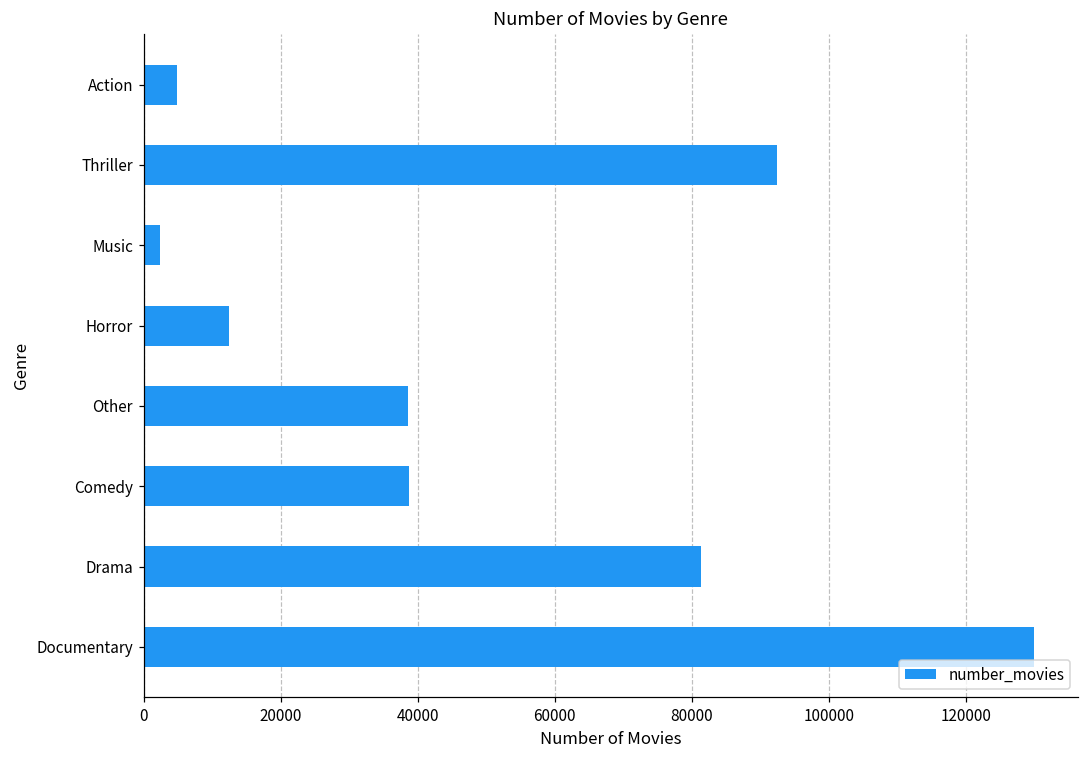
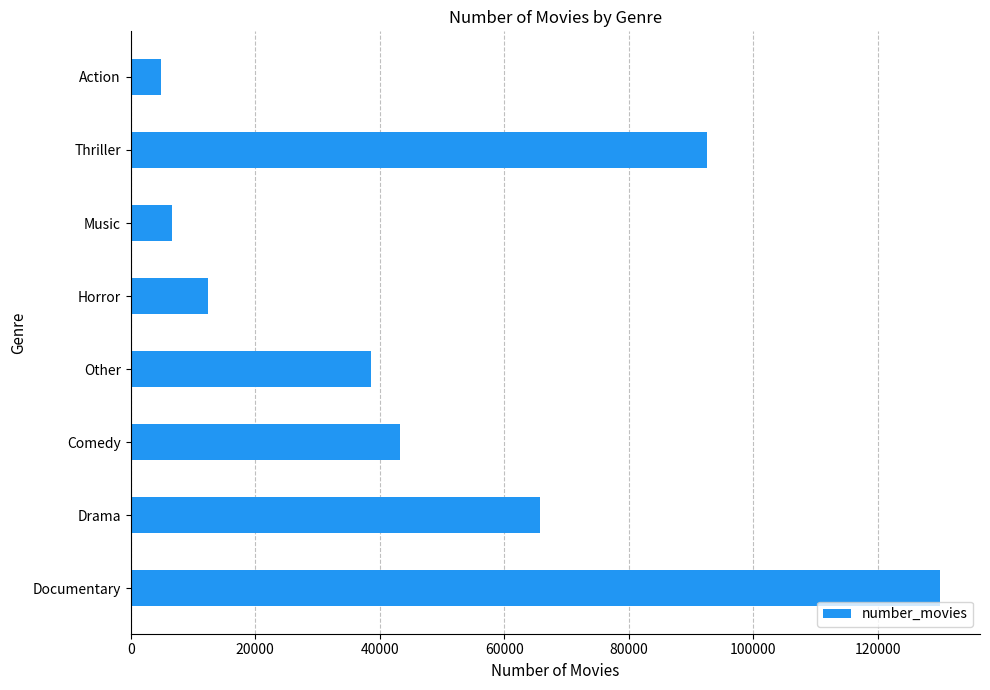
Music: 2000 -> 7000
Comedy: 39000 -> 43000
Drama: 81000 -> 66000
